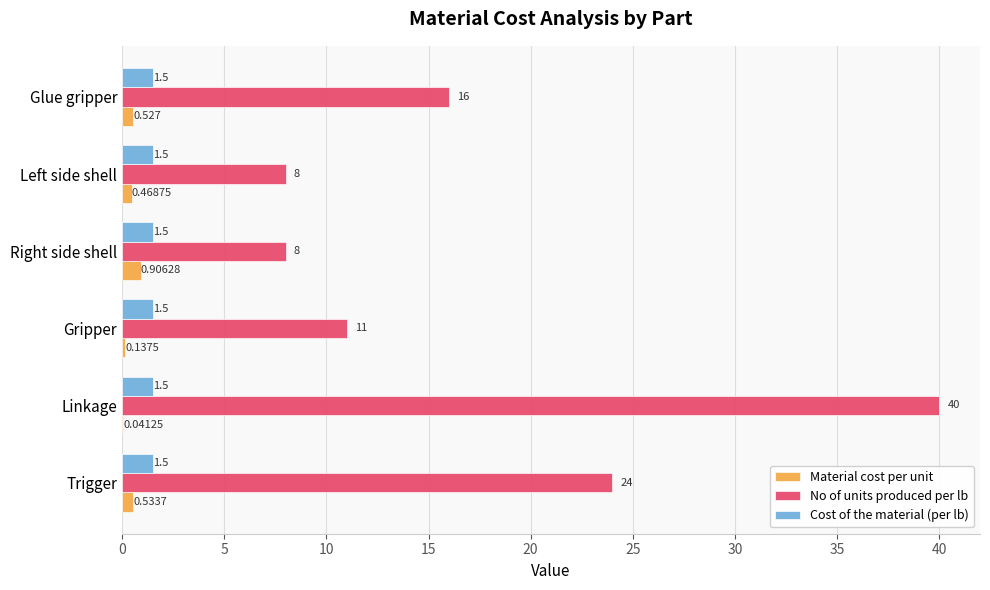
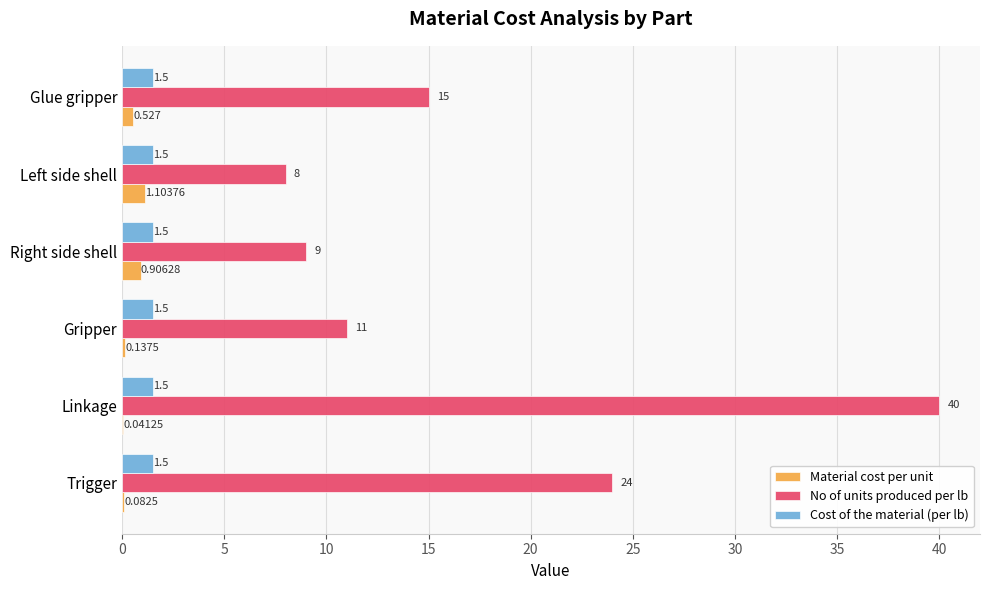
No of units produced per lb, Glue gripper: 16 -> 15
Material cost per unit, Left side shell: 0.46875 -> 1.10376
No of units produced per lb, Right side shell: 8 -> 9
Material cost per unit, Trigger: 0.5337 -> 0.0825
